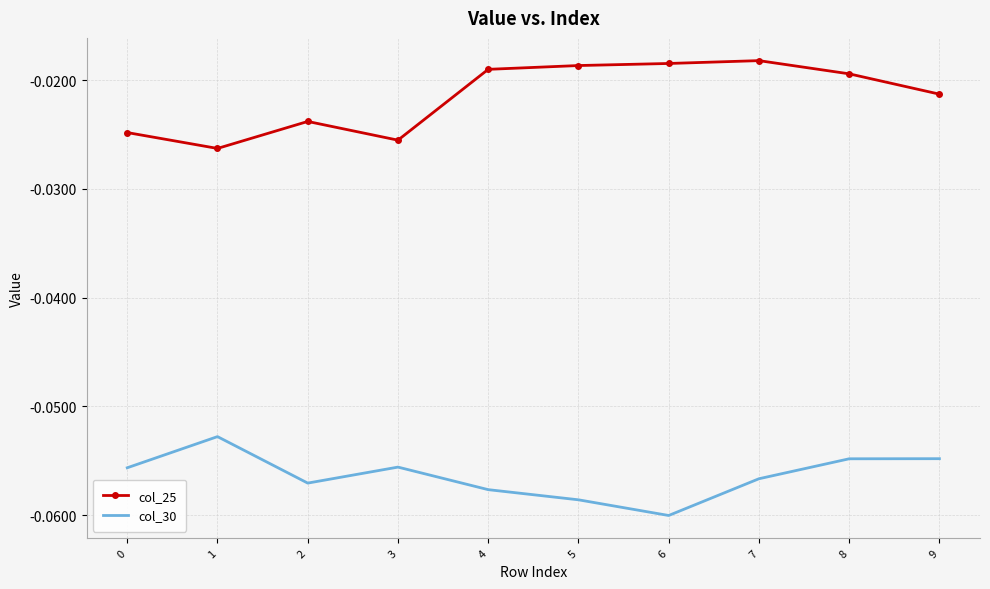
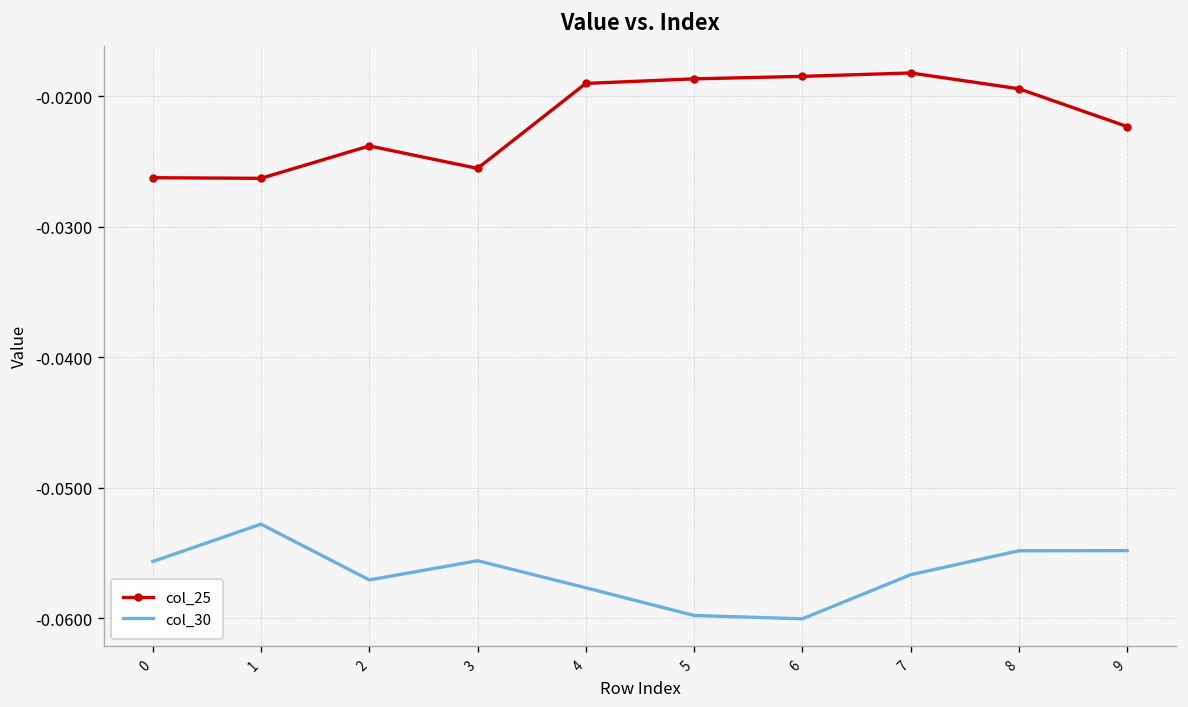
col_25, 0: -0.0248 -> -0.0262
col_30, 5: -0.0586 -> -0.0598
col_25, 9: -0.0213 -> -0.0223
